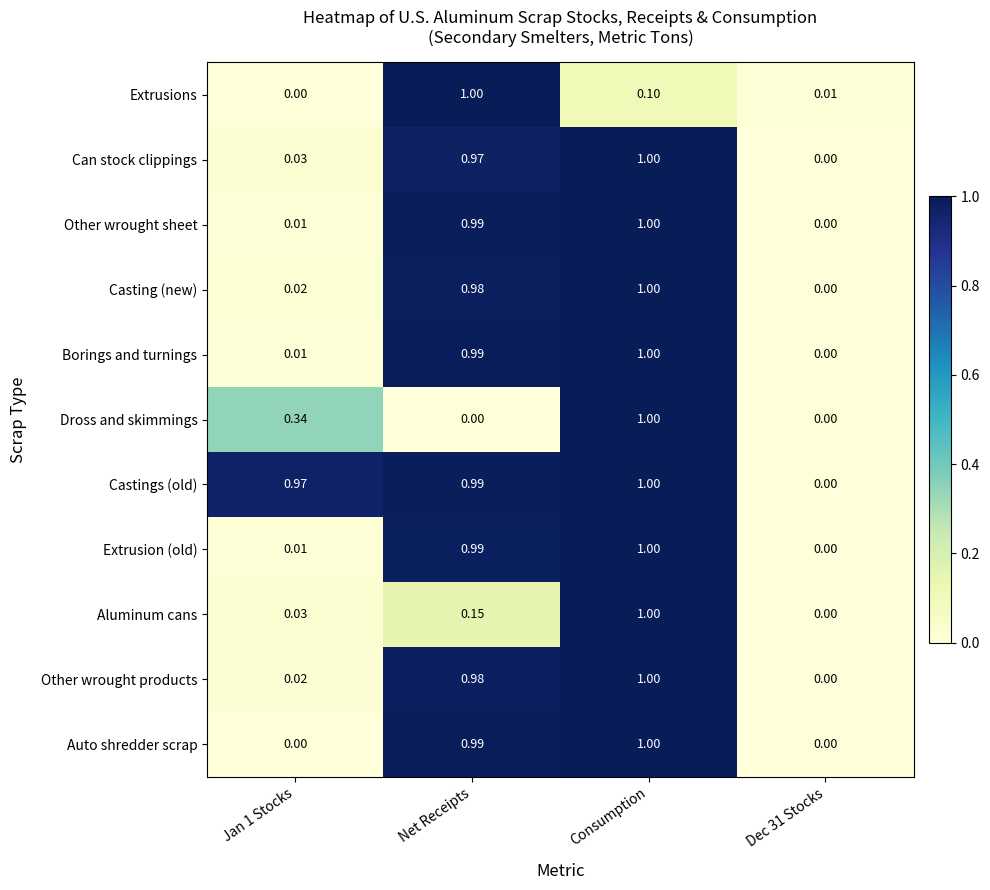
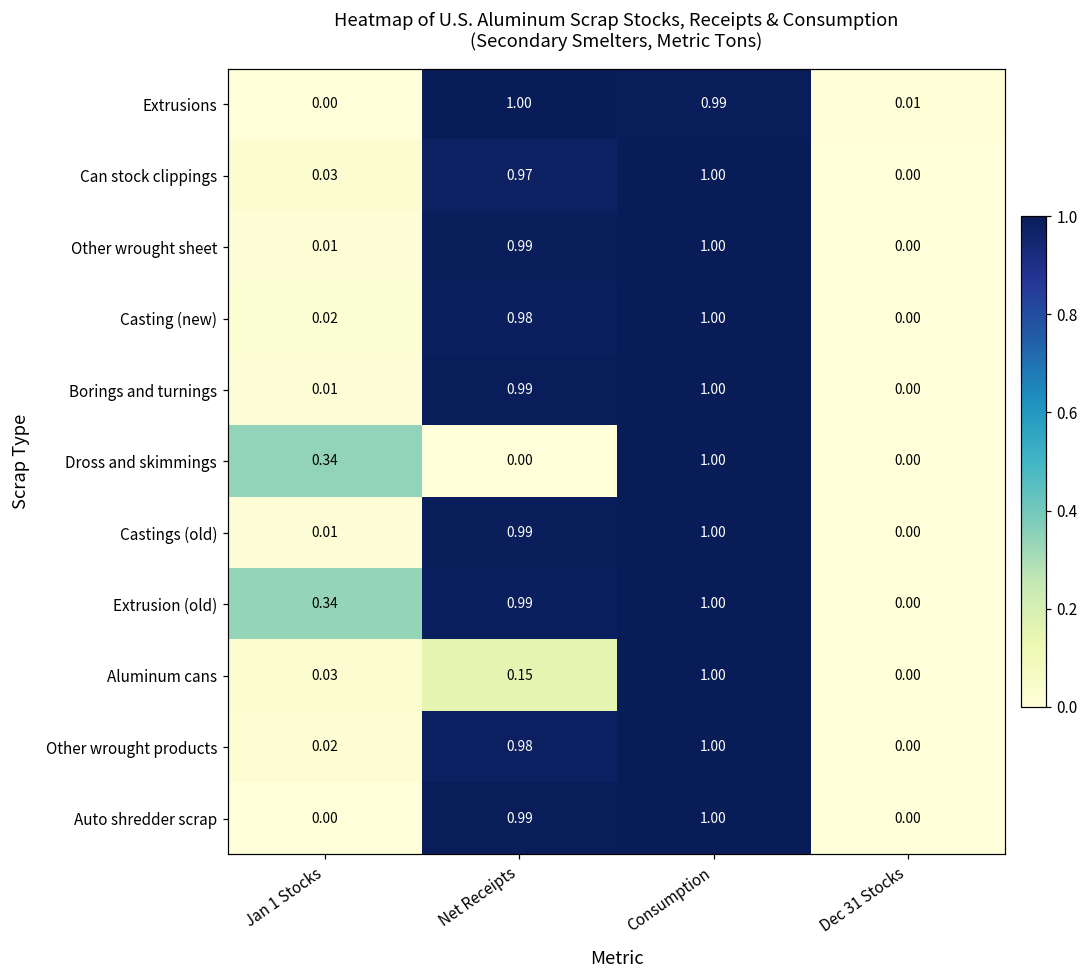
Extrusions, Consumption: 0.10 -> 0.99
Castings (old), Jan 1 Stocks: 0.97 -> 0.01
Extrusion (old), Jan 1 Stocks: 0.01 -> 0.34
